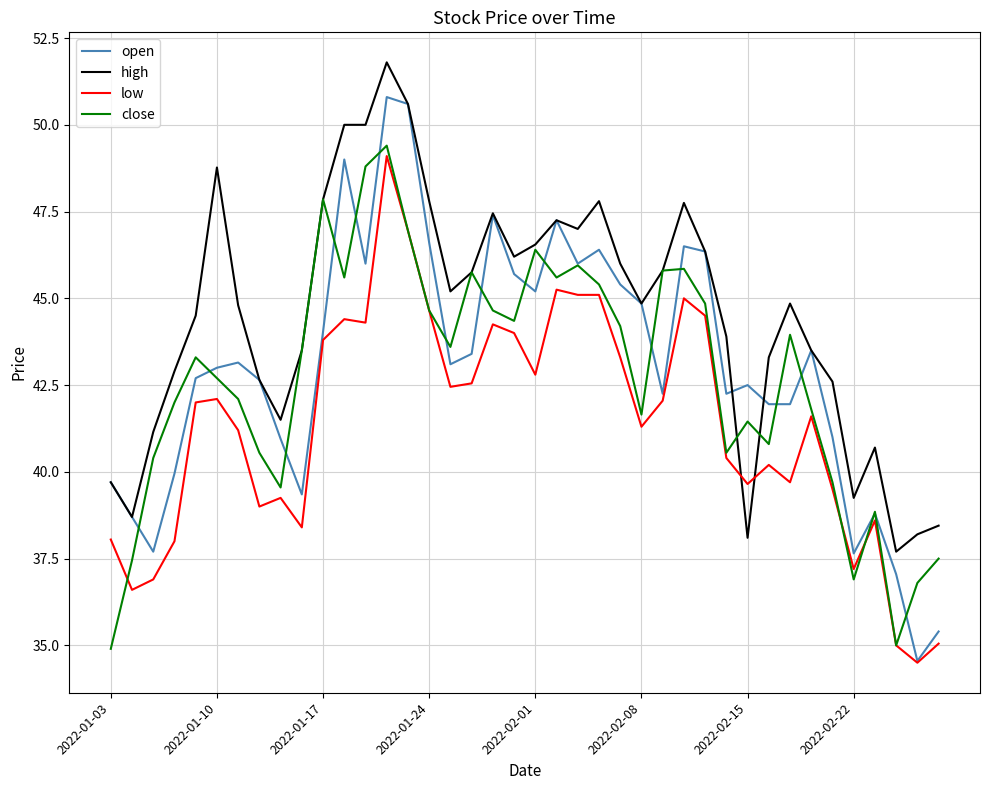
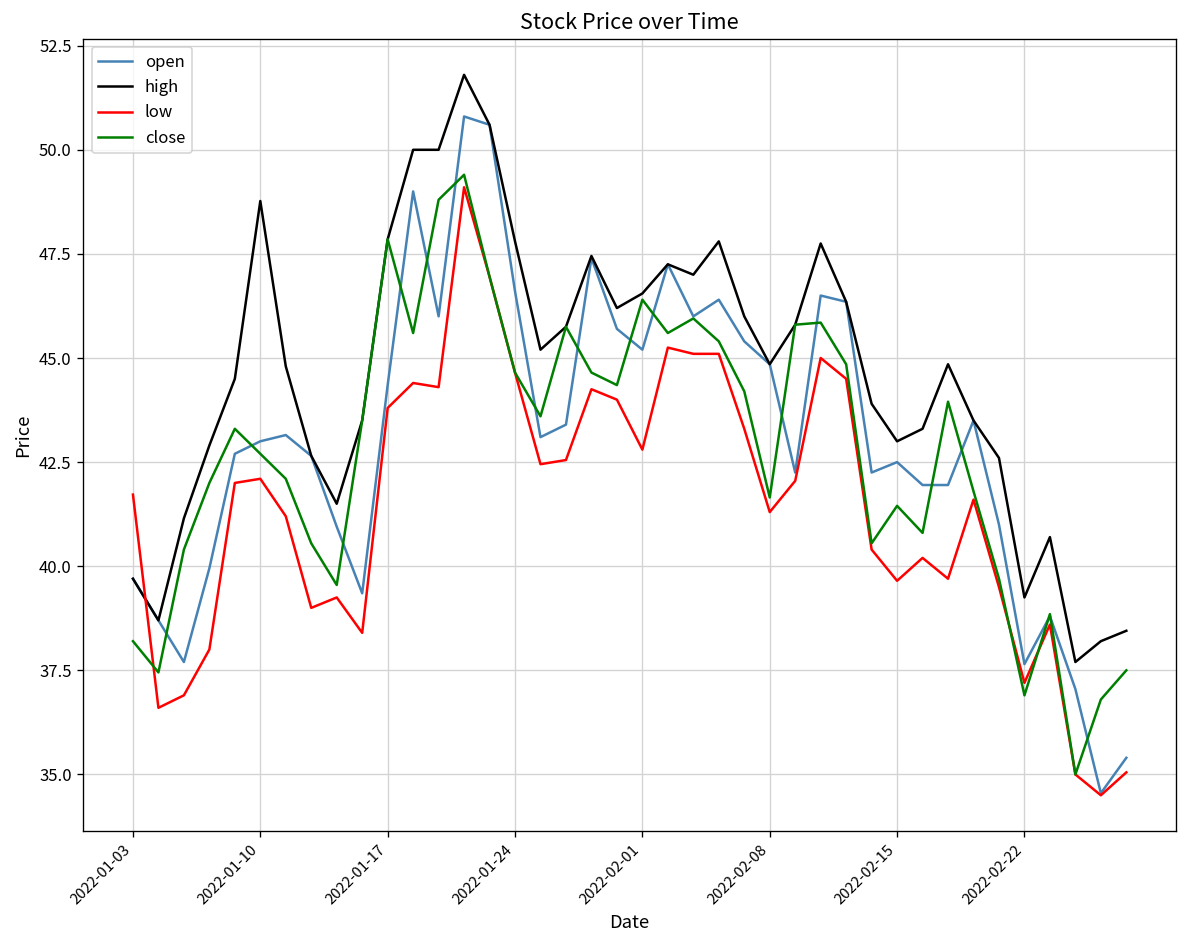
low, 2022-01-03: 38.1 -> 41.7
close, 2022-01-03: 34.9 -> 38.2
open, 2022-01-17: 44.0 -> 44.4
high, 2022-02-15: 38.1 -> 43.0
